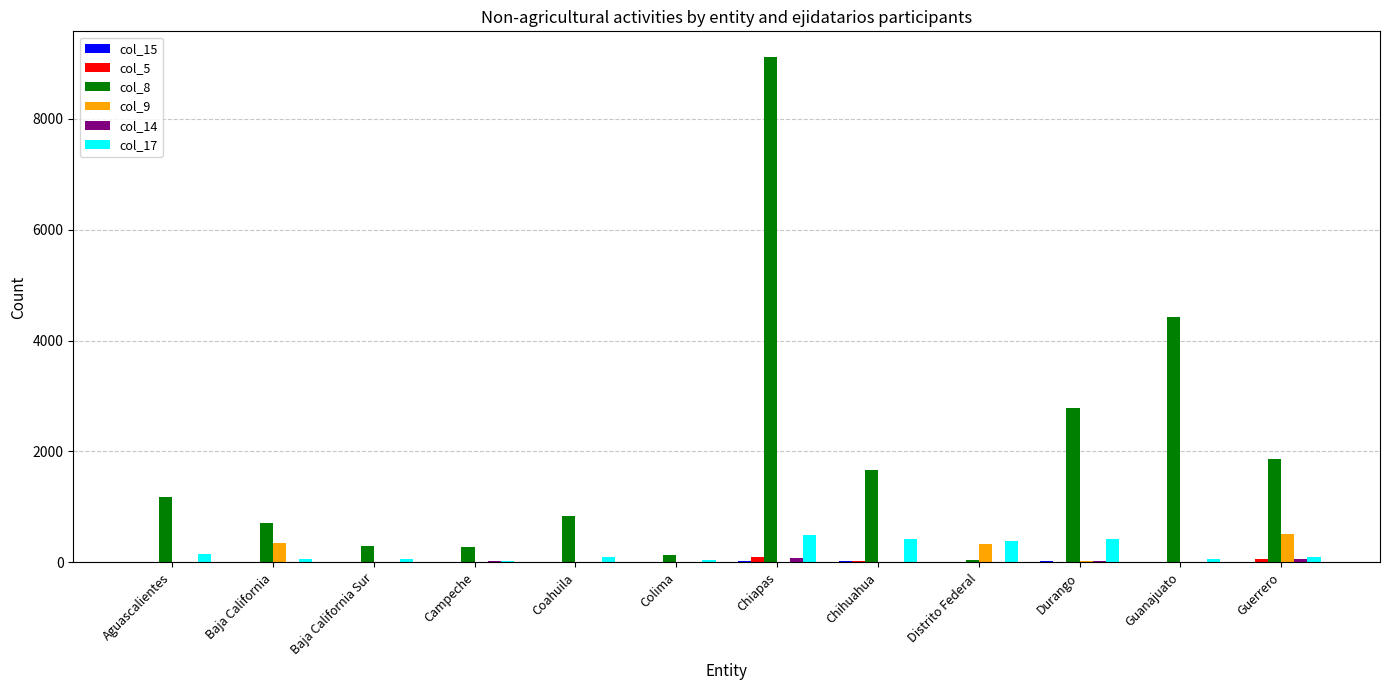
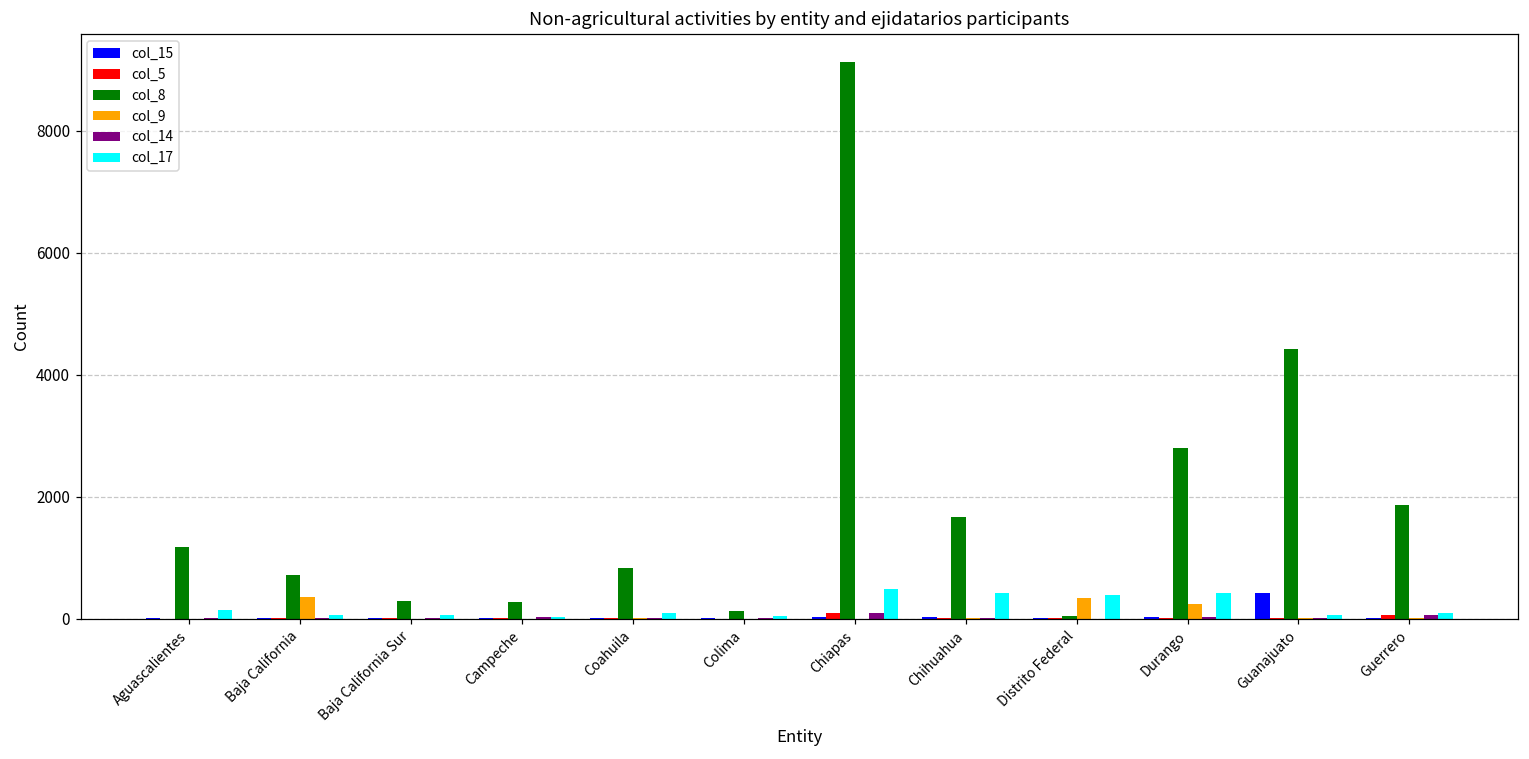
col_9, Durango: 0 -> 200
col_15, Guanajuato: 0 -> 400
col_9, Guerrero: 500 -> 0
